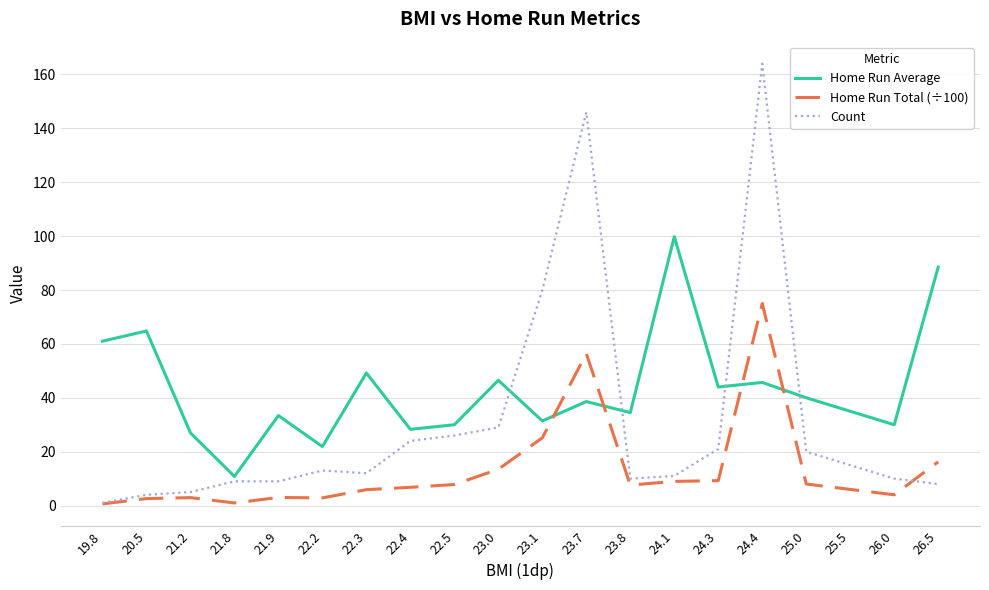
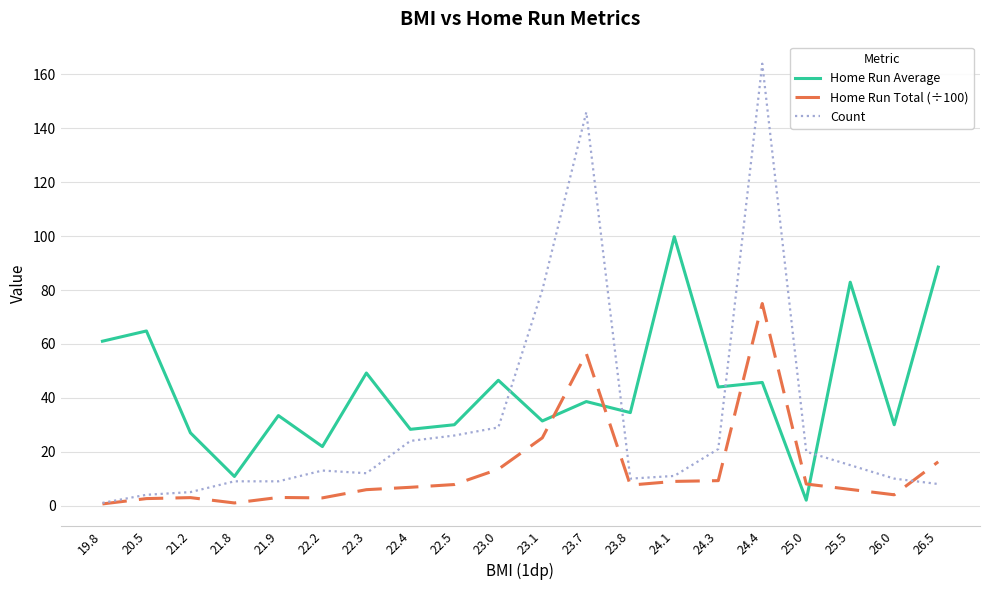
Home Run Average, 25.0: 40 -> 2
Home Run Average, 25.5: 35 -> 83
